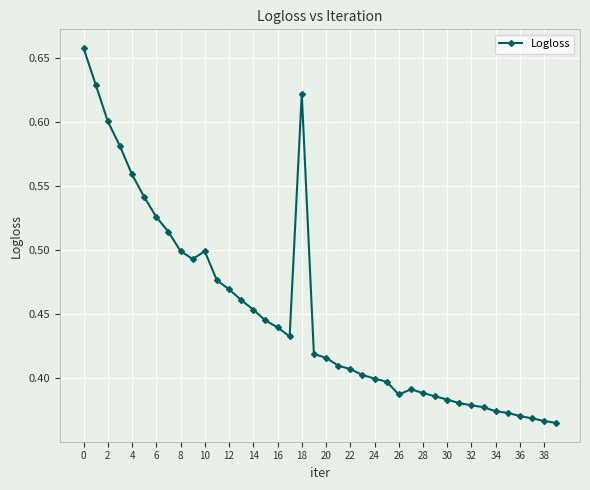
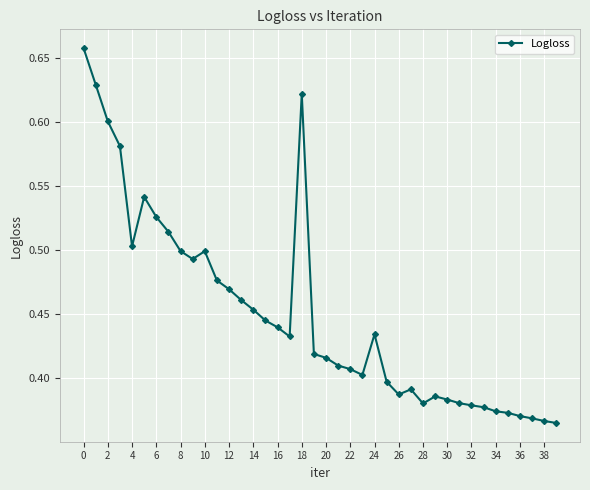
4: 0.559 -> 0.503
24: 0.400 -> 0.434
28: 0.388 -> 0.380
